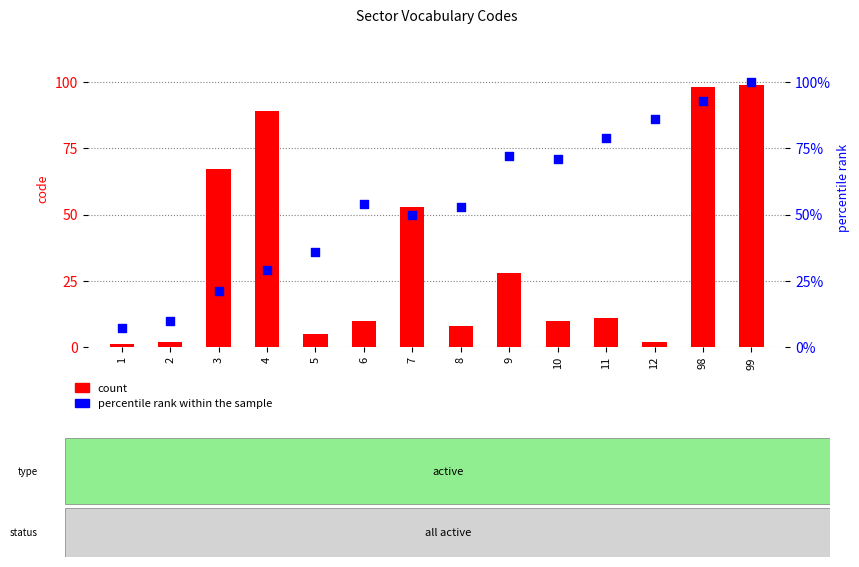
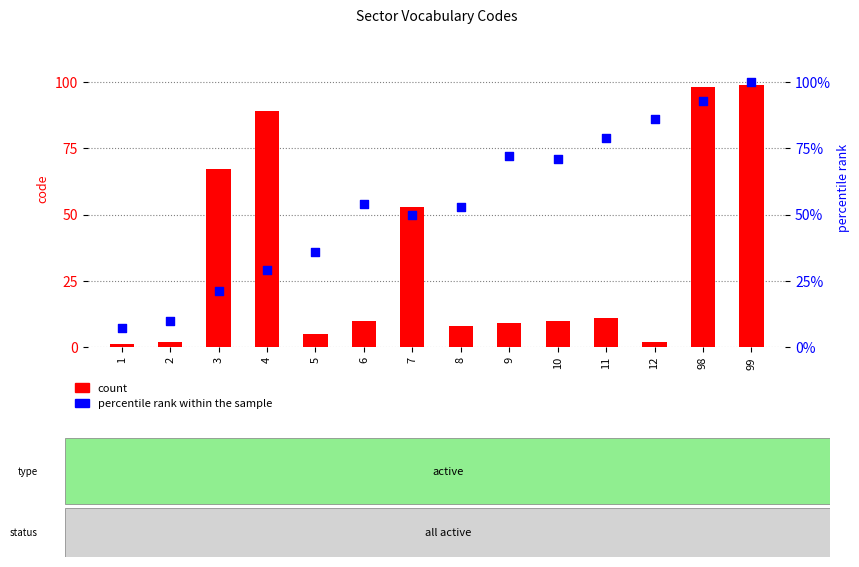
count, 9: 28 -> 9
